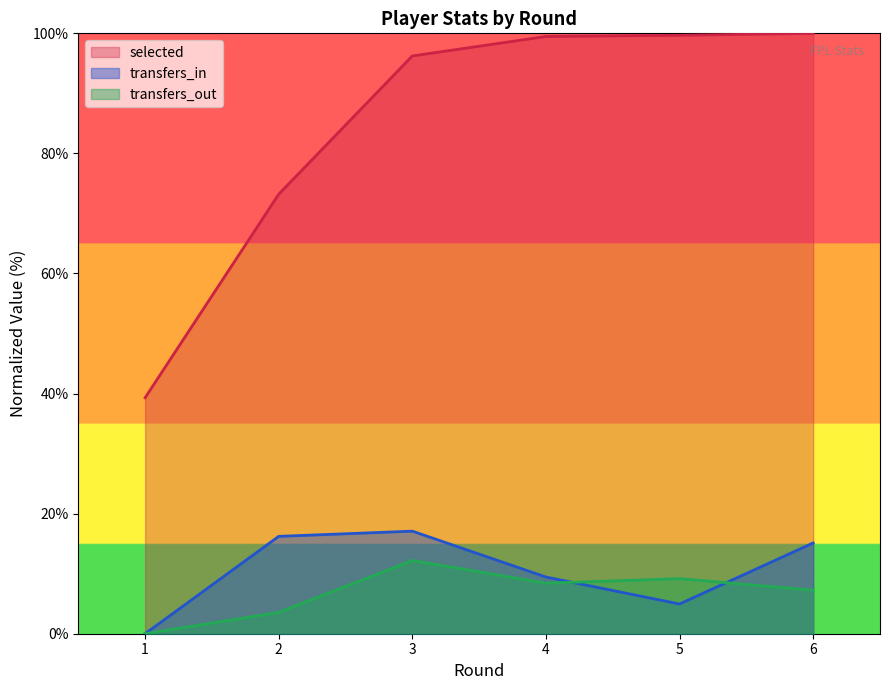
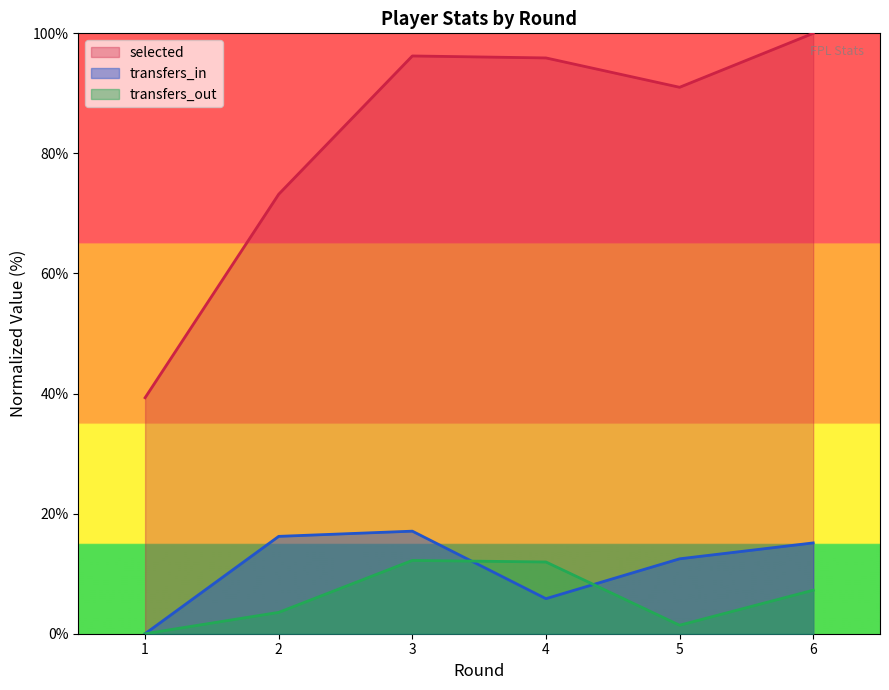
selected, 4: 99% -> 96%
transfers_in, 4: 9% -> 6%
transfers_out, 4: 8% -> 12%
selected, 5: 100% -> 91%
transfers_in, 5: 5% -> 12%
transfers_out, 5: 9% -> 1%
